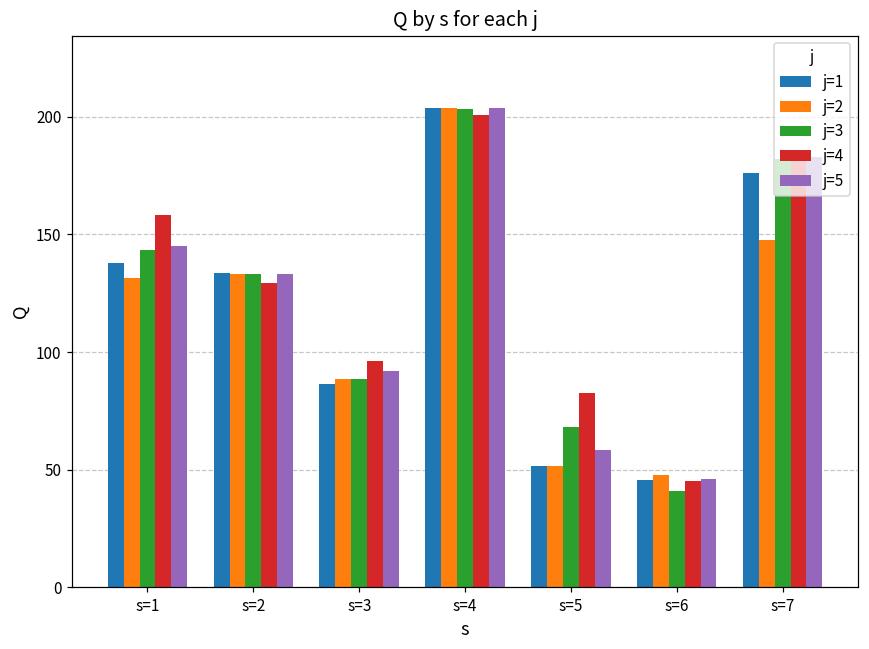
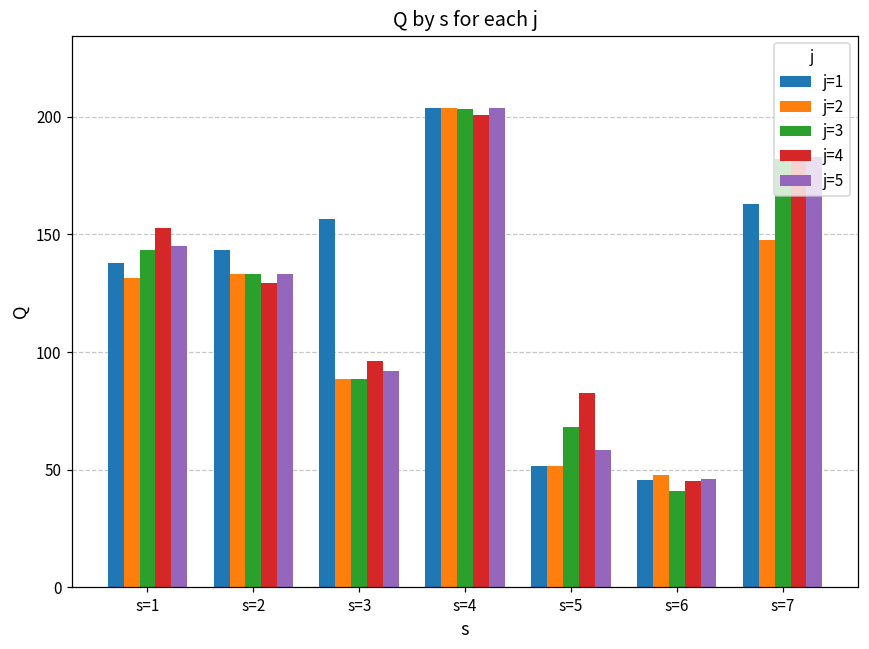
j=4, s=1: 158 -> 153
j=1, s=2: 134 -> 143
j=1, s=3: 86 -> 157
j=1, s=7: 176 -> 163
